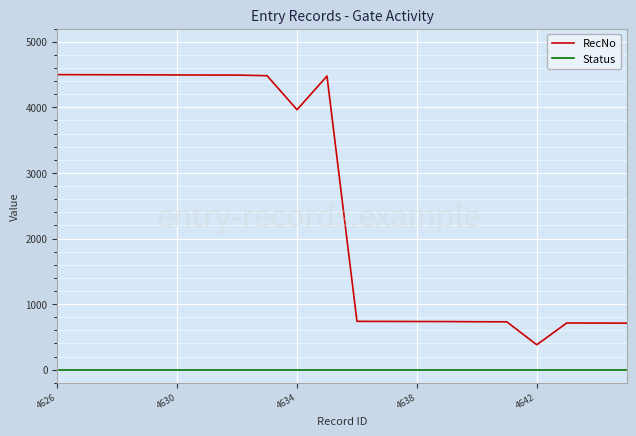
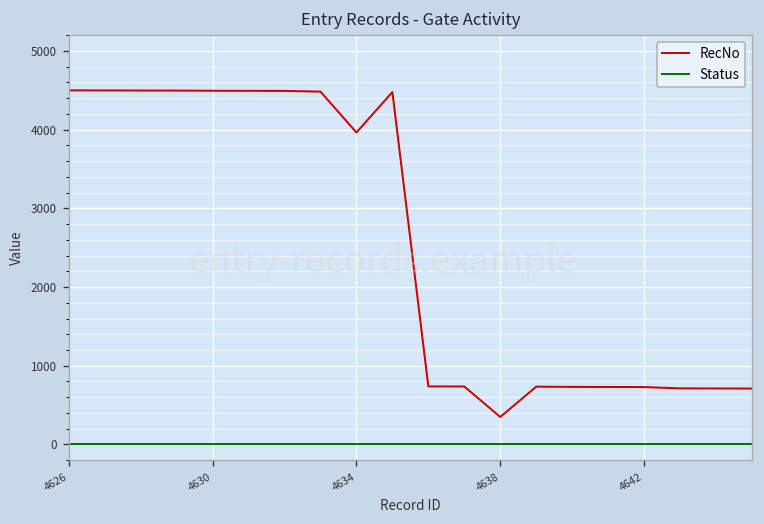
RecNo, 4638: 700 -> 300
RecNo, 4642: 400 -> 700
